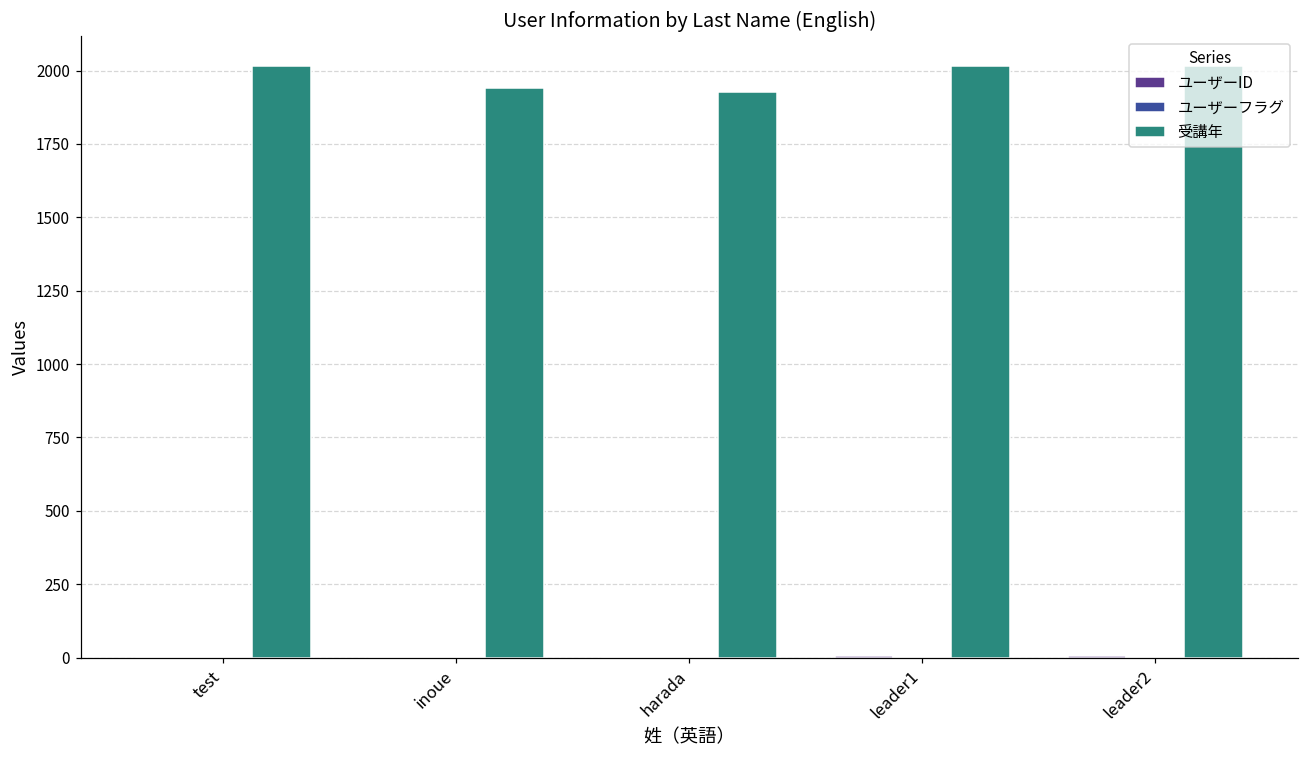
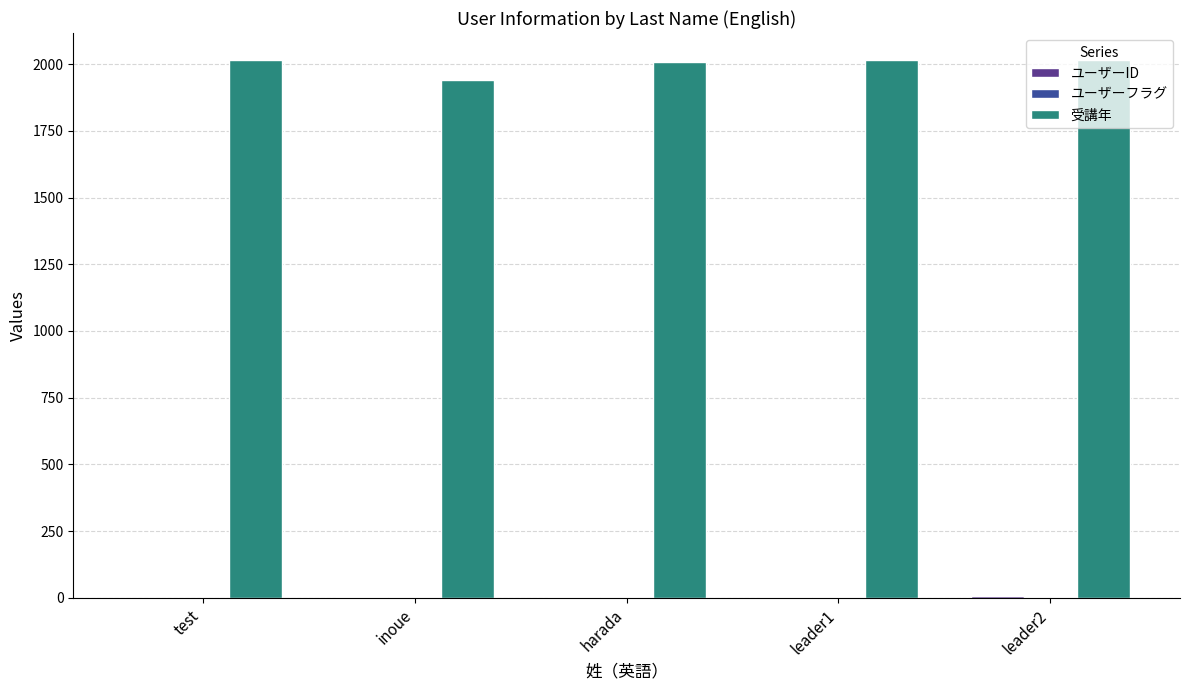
受講年, harada: 1930 -> 2010
